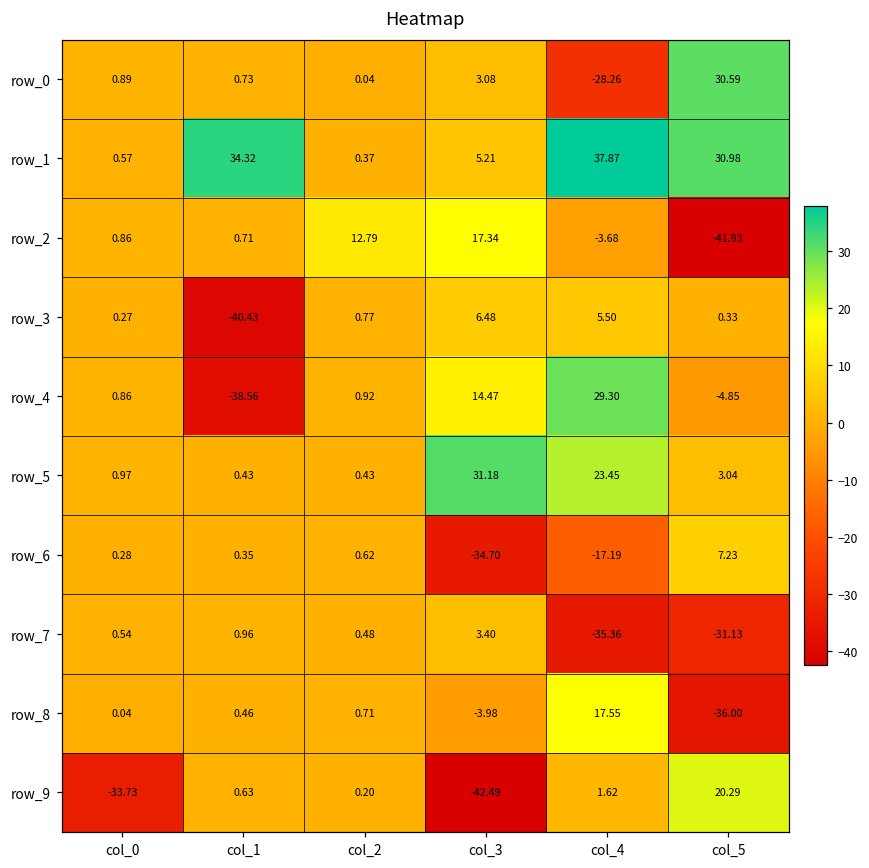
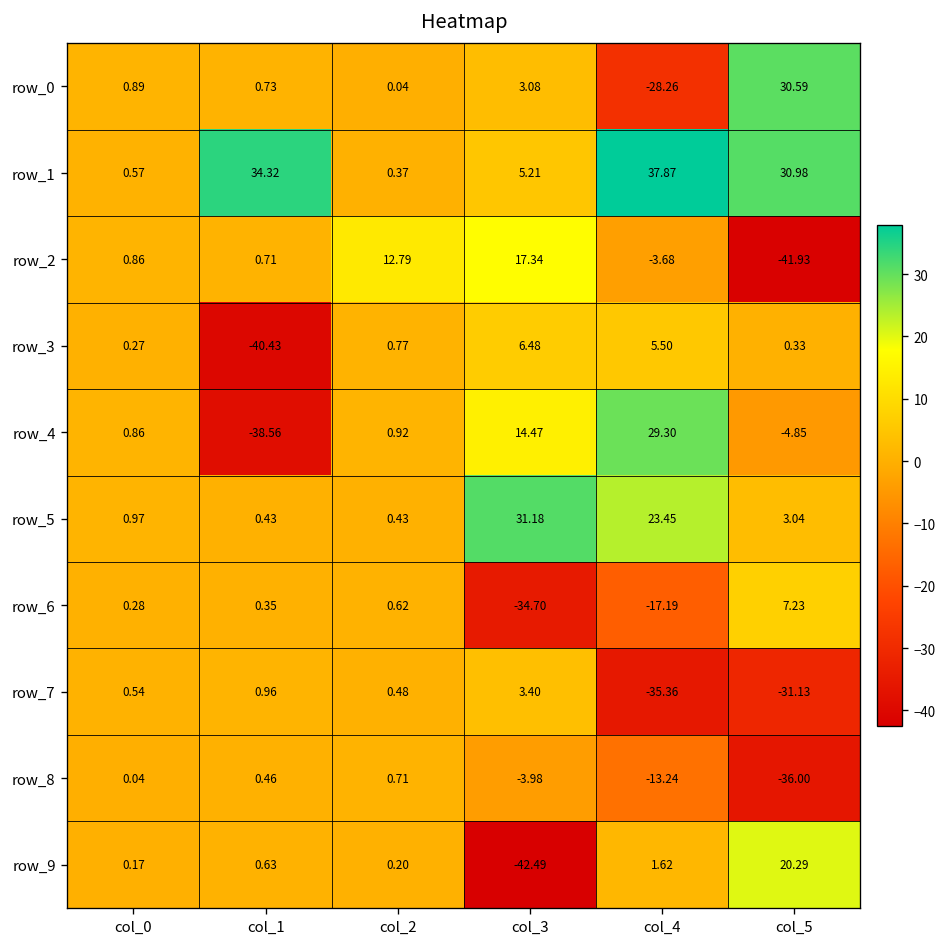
row_8, col_4: 17.55 -> -13.24
row_9, col_0: -33.73 -> 0.17
